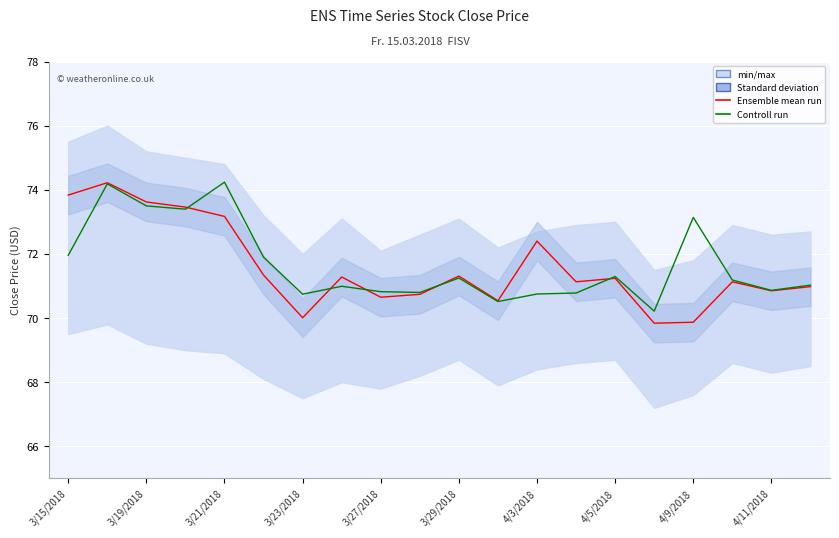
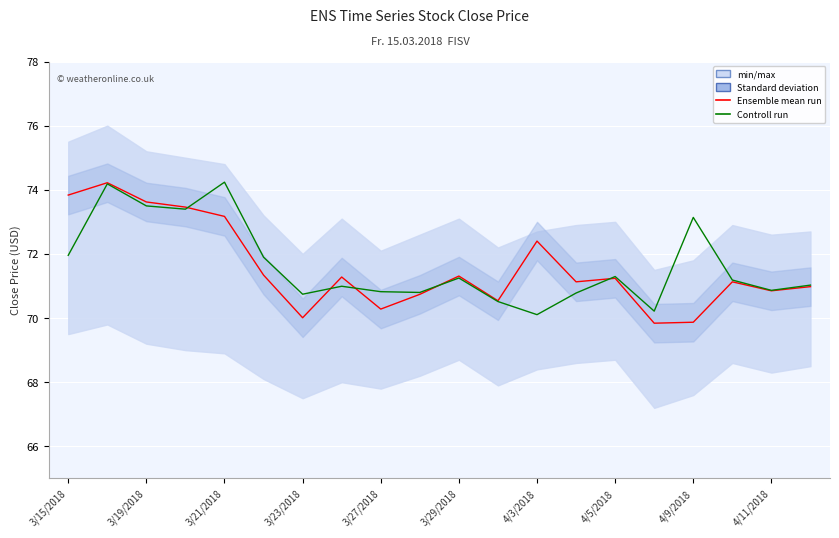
Ensemble mean run, 3/27/2018: 70.7 -> 70.3
Controll run, 4/3/2018: 70.8 -> 70.1
